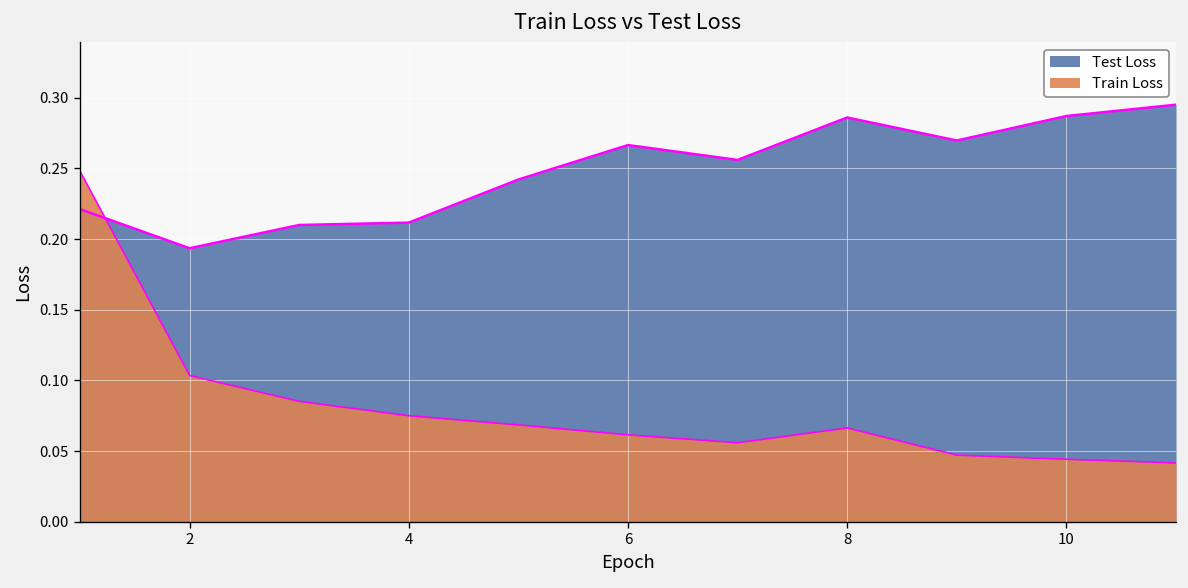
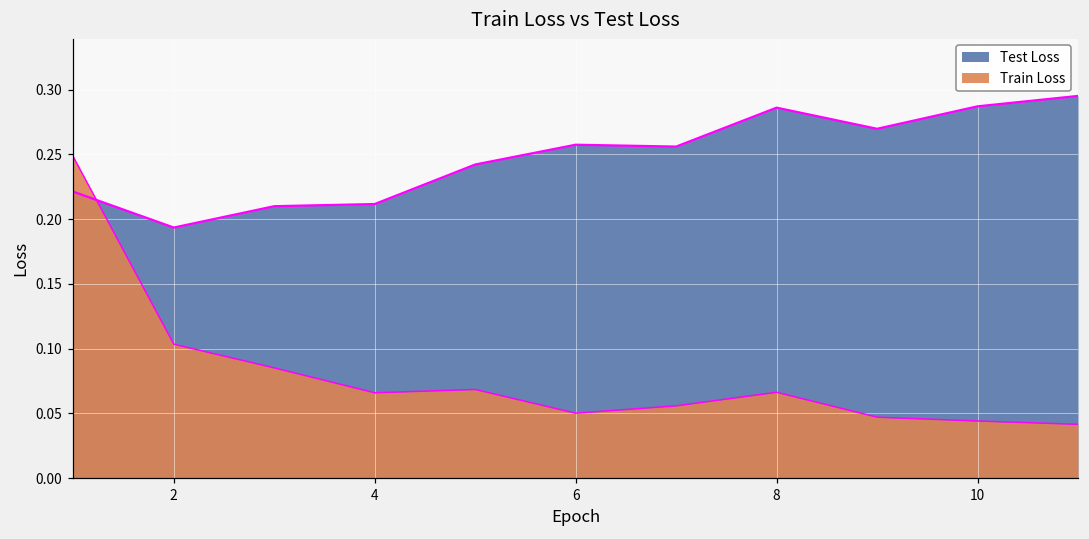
Train Loss, 4: 0.075 -> 0.066
Test Loss, 6: 0.267 -> 0.257
Train Loss, 6: 0.061 -> 0.050
